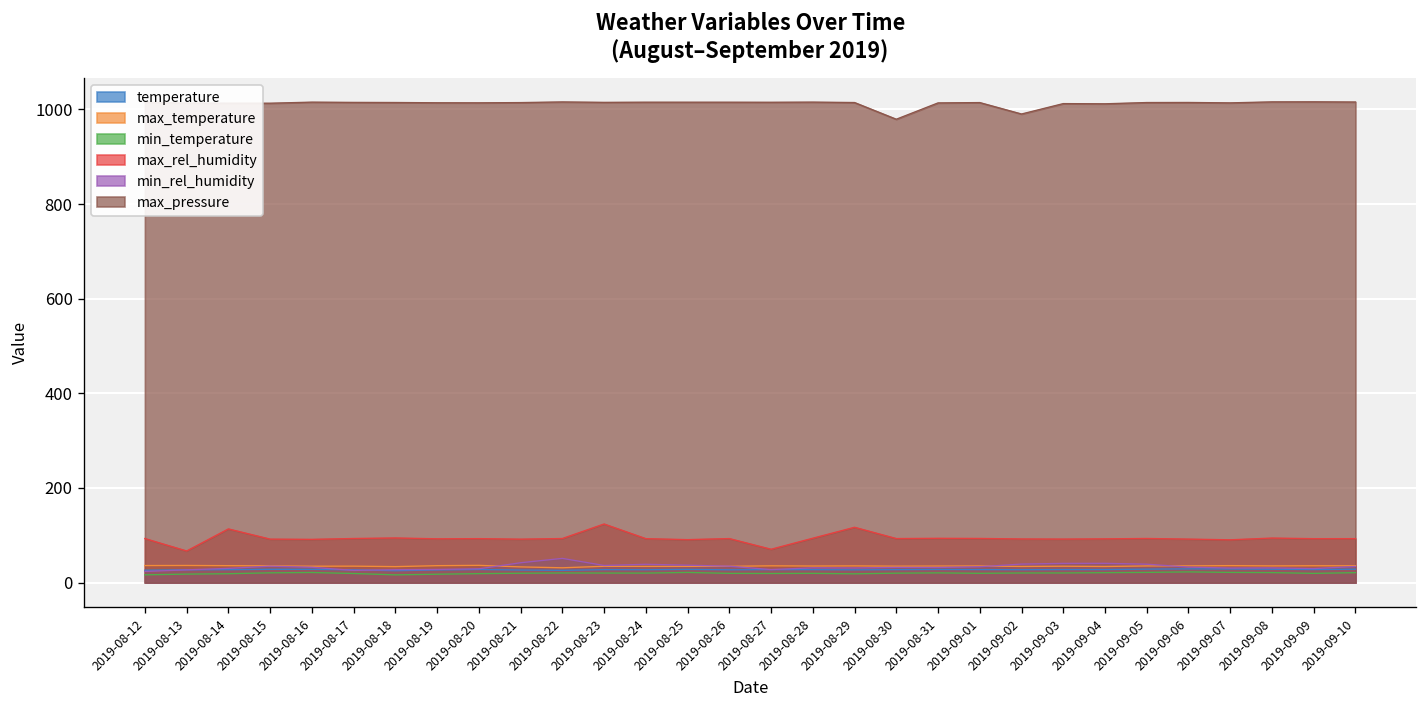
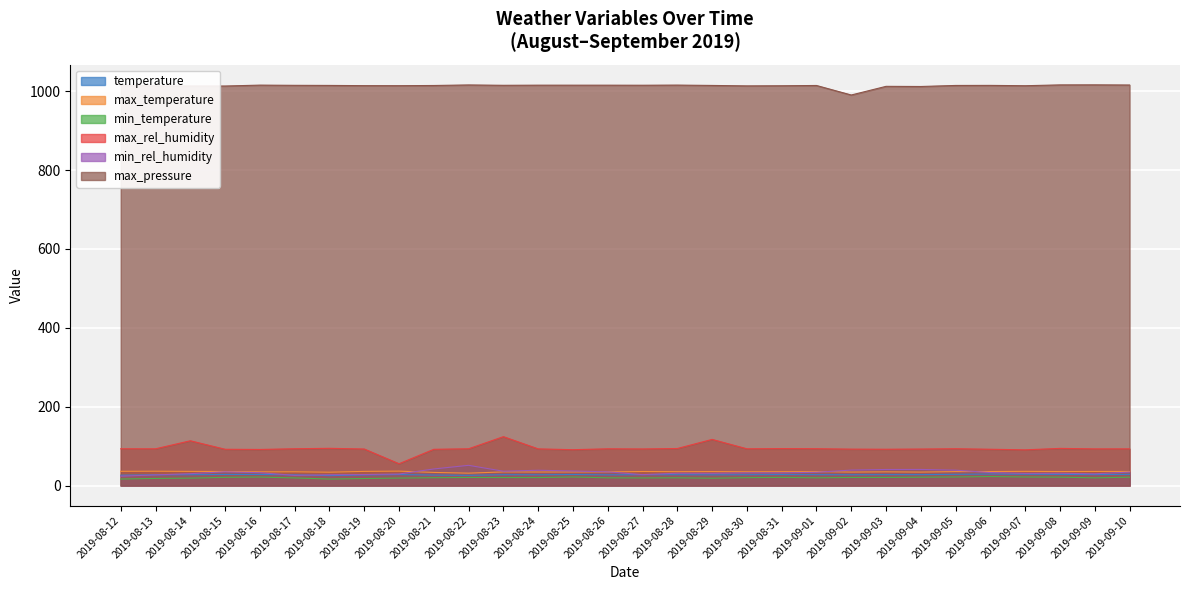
max_rel_humidity, 2019-08-13: 70 -> 90
max_rel_humidity, 2019-08-20: 90 -> 60
max_rel_humidity, 2019-08-27: 70 -> 90
max_pressure, 2019-08-30: 980 -> 1010
